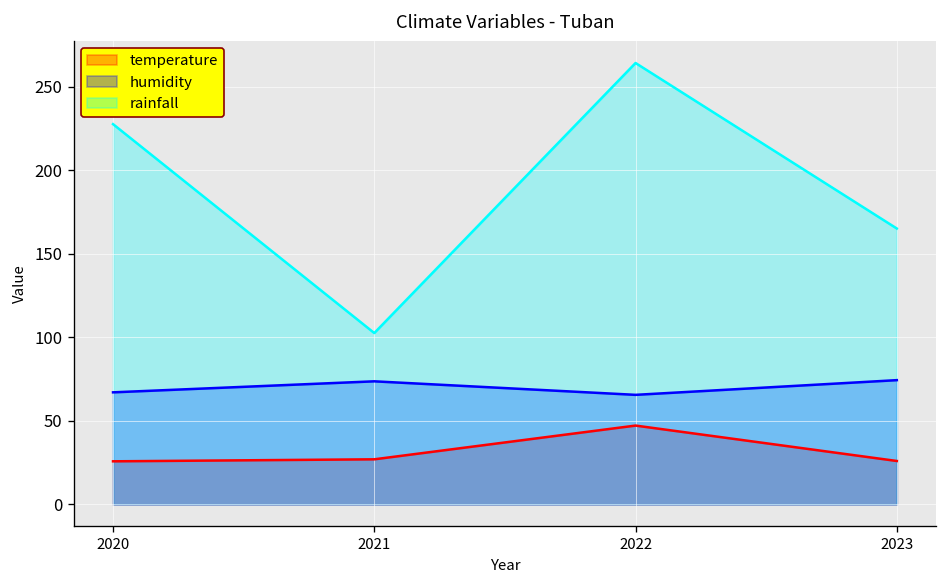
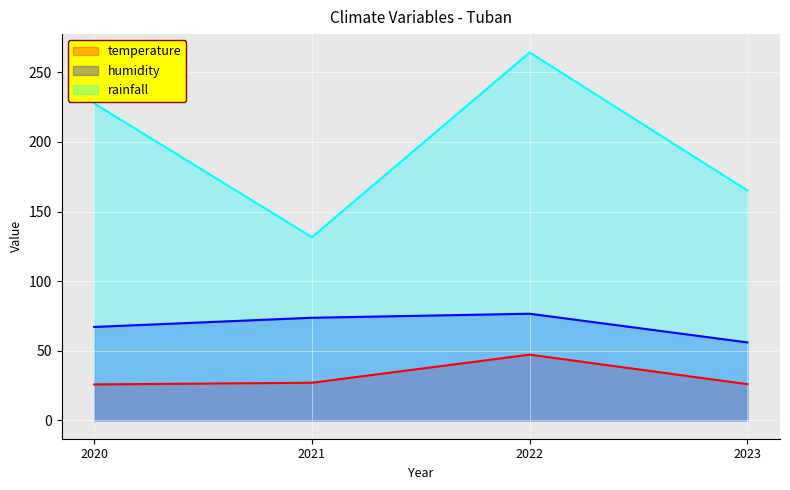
rainfall, 2021: 103 -> 132
humidity, 2022: 66 -> 77
humidity, 2023: 74 -> 56
